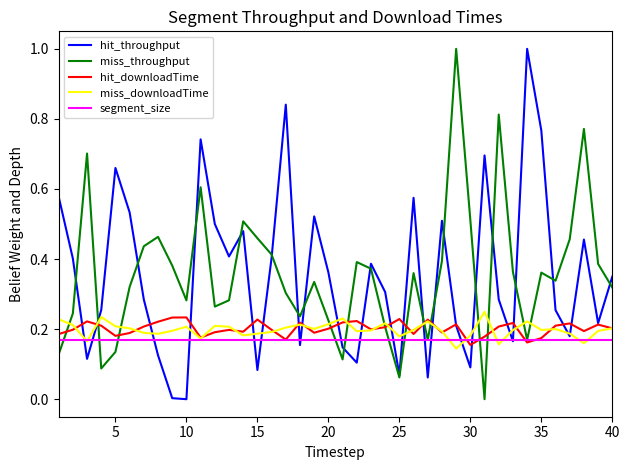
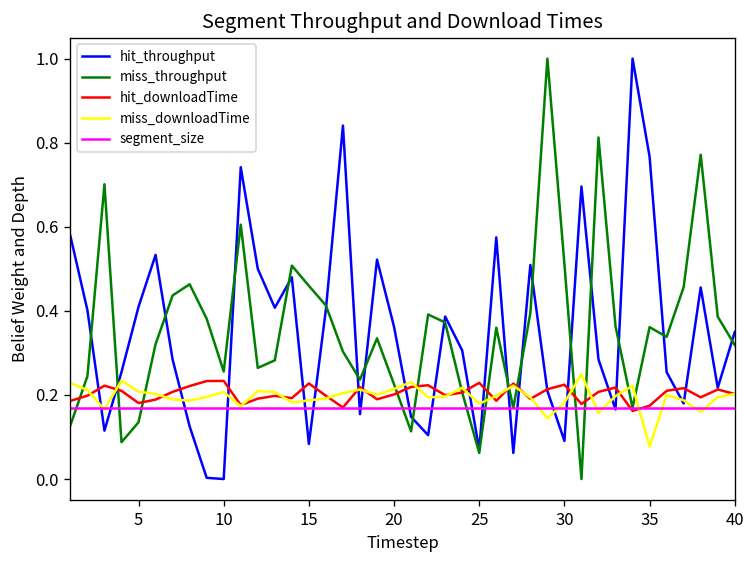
hit_throughput, 5: 0.66 -> 0.41
miss_throughput, 10: 0.28 -> 0.26
hit_downloadTime, 30: 0.15 -> 0.22
miss_downloadTime, 35: 0.20 -> 0.08
